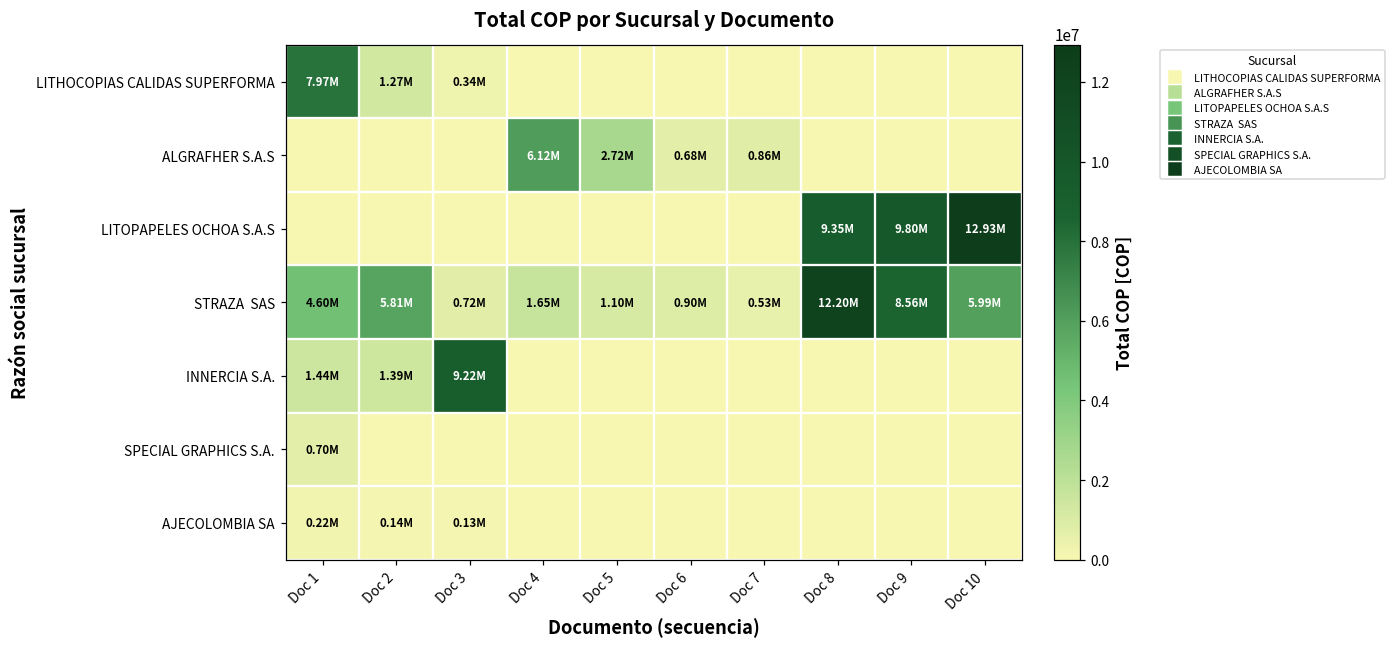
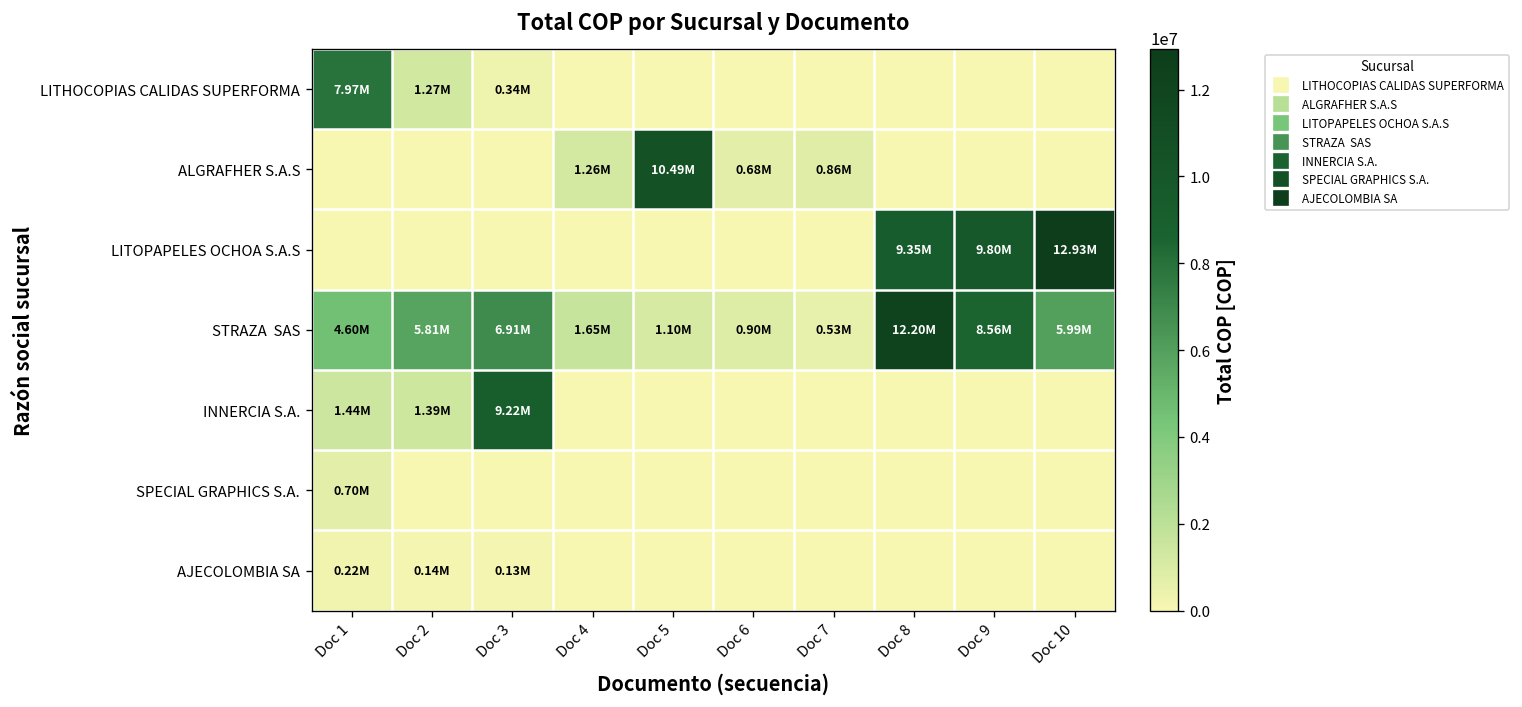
ALGRAFHER S.A.S, Doc 4: 6.12M -> 1.26M
ALGRAFHER S.A.S, Doc 5: 2.72M -> 10.49M
STRAZA SAS, Doc 3: 0.72M -> 6.91M
